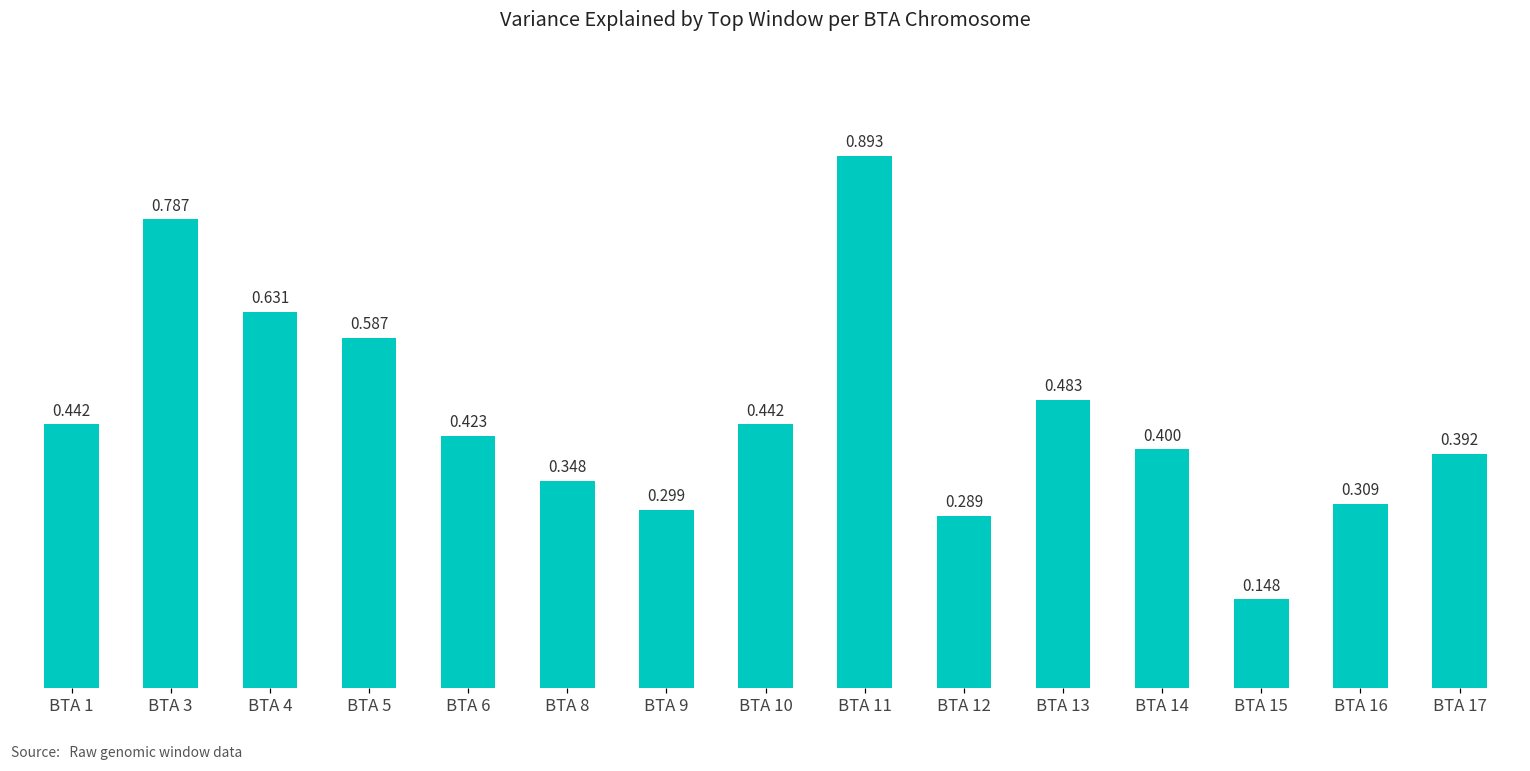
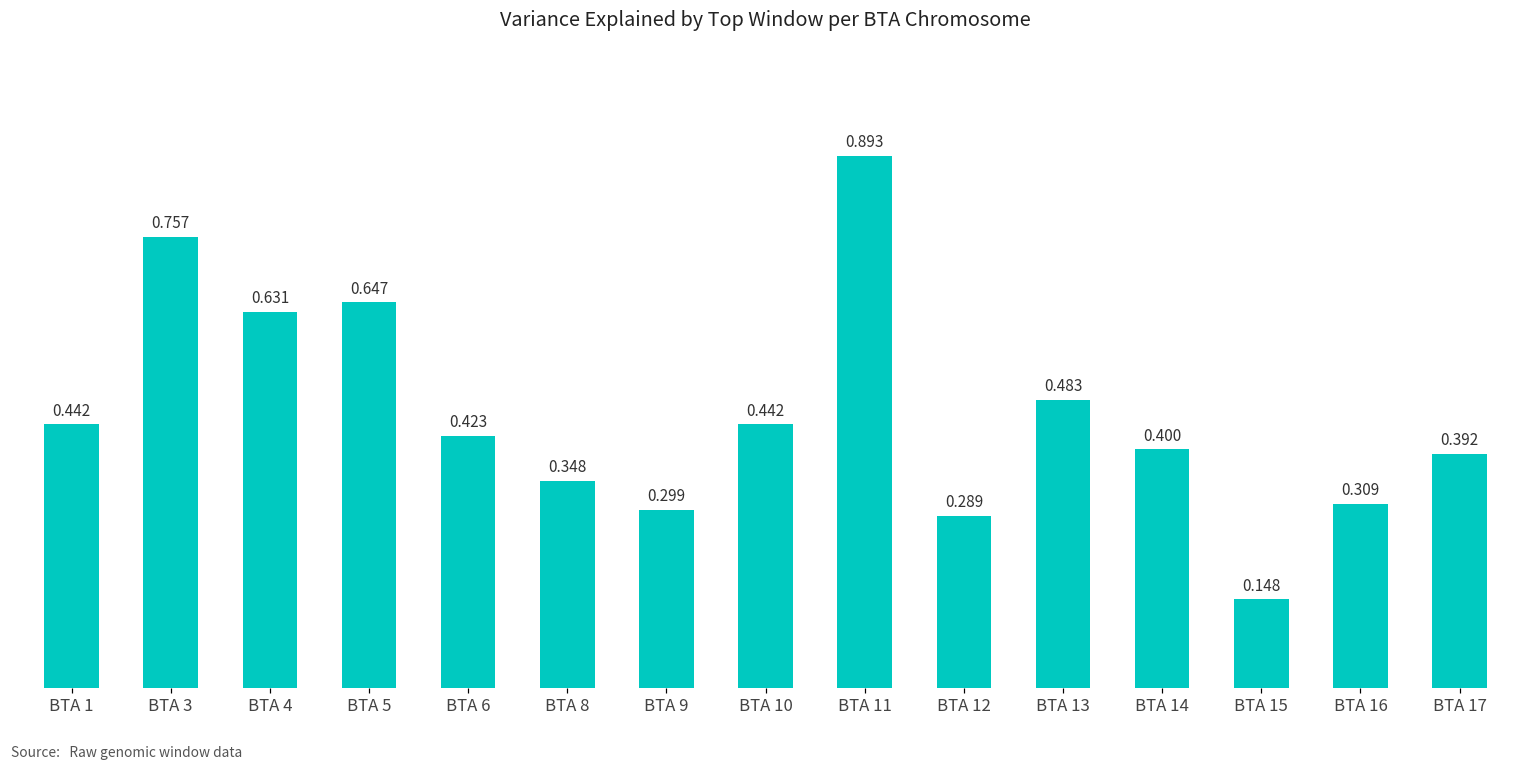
BTA 3: 0.787 -> 0.757
BTA 5: 0.587 -> 0.647
